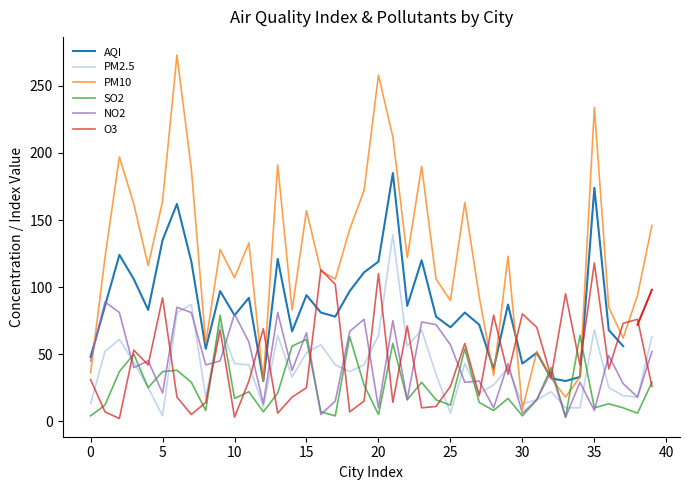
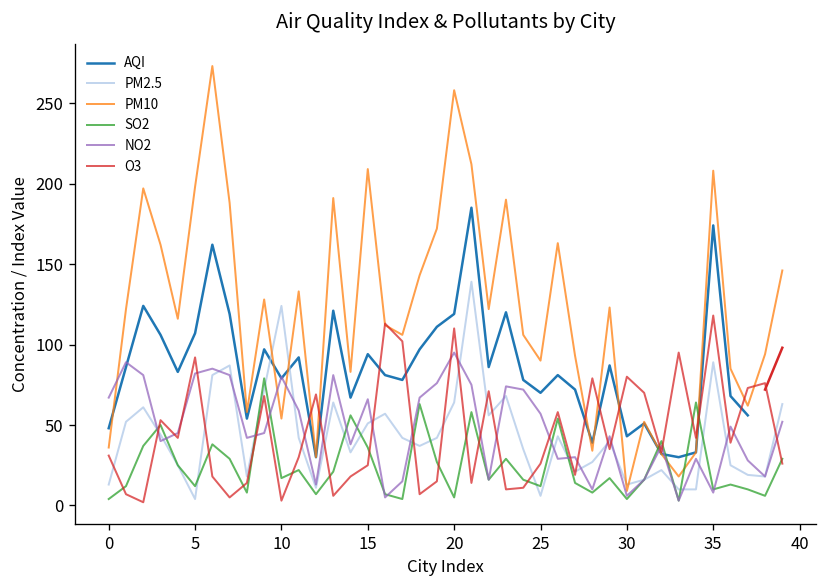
NO2, 0: 45 -> 67
AQI, 5: 135 -> 107
PM10, 5: 164 -> 198
SO2, 5: 37 -> 12
NO2, 5: 21 -> 82
PM2.5, 10: 43 -> 124
PM10, 10: 107 -> 54
PM10, 15: 157 -> 209
SO2, 15: 61 -> 36
NO2, 20: 10 -> 95
PM2.5, 35: 68 -> 89
PM10, 35: 234 -> 208
